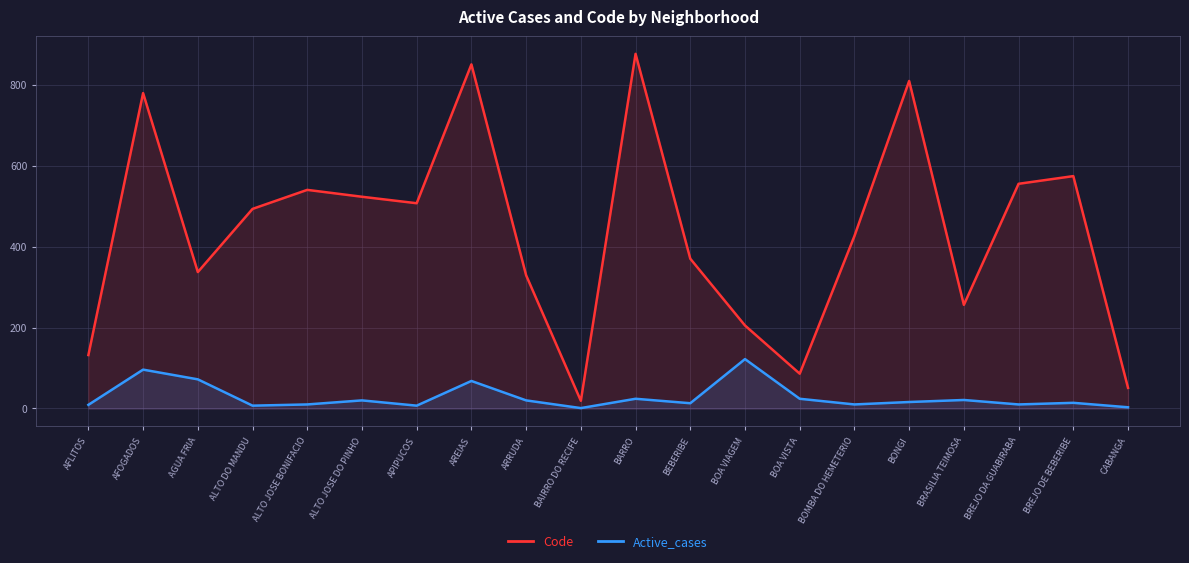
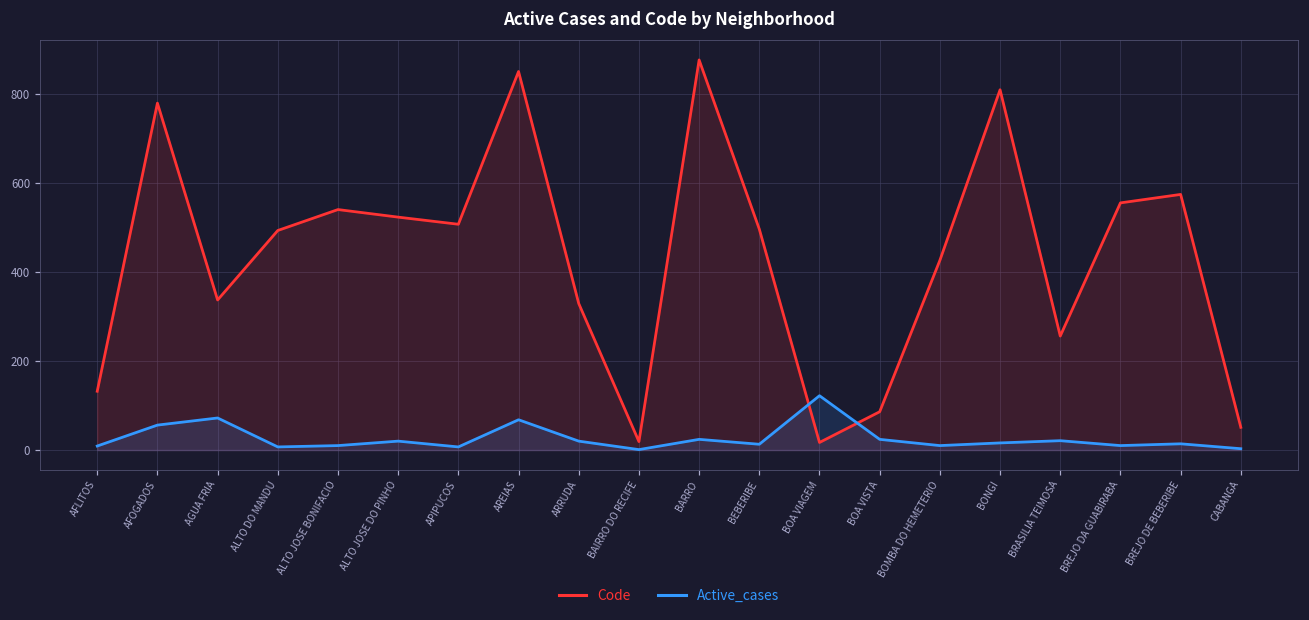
Active_cases, AFOGADOS: 100 -> 60
Code, BEBERIBE: 370 -> 500
Code, BOA VIAGEM: 210 -> 20
